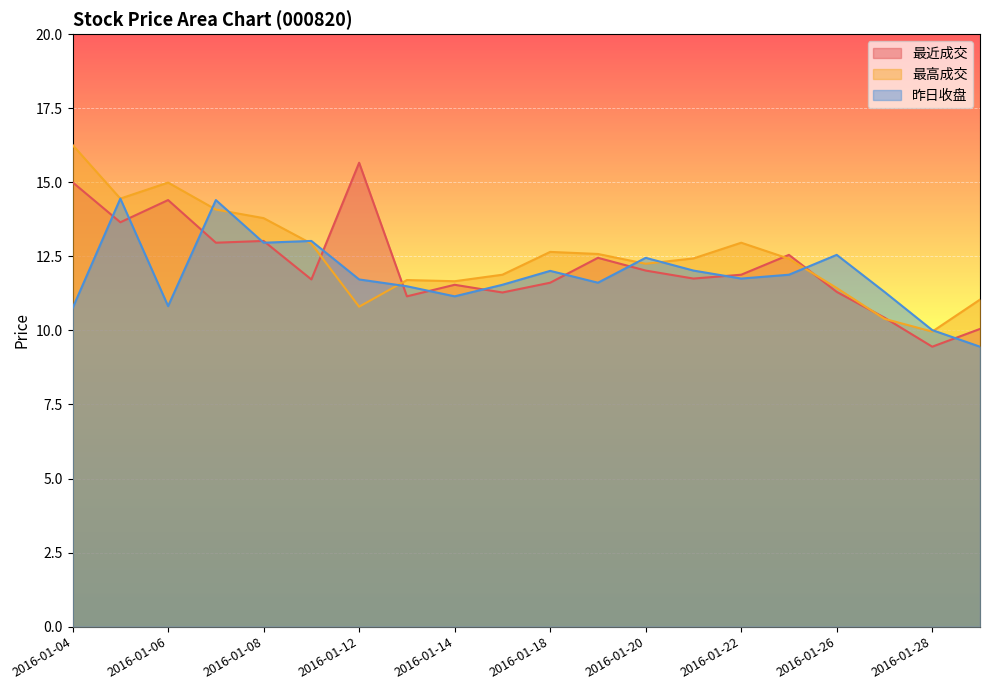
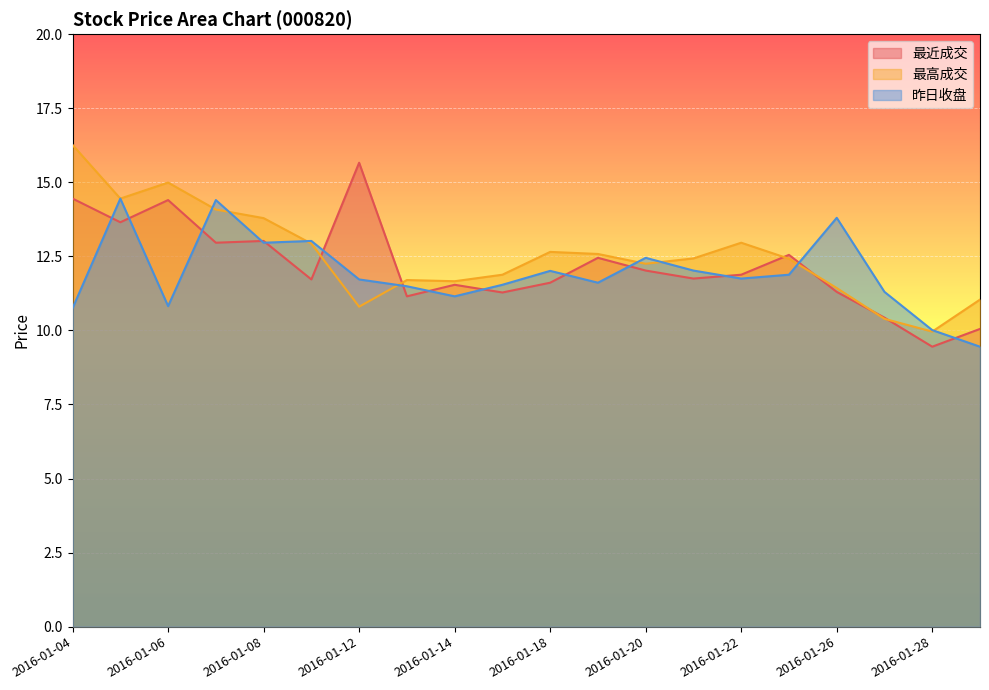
最近成交, 2016-01-04: 15.0 -> 14.5
昨日收盘, 2016-01-26: 12.6 -> 13.8
